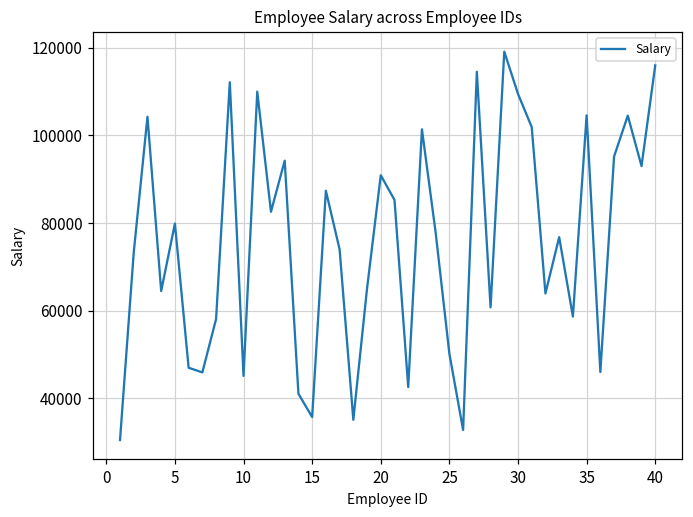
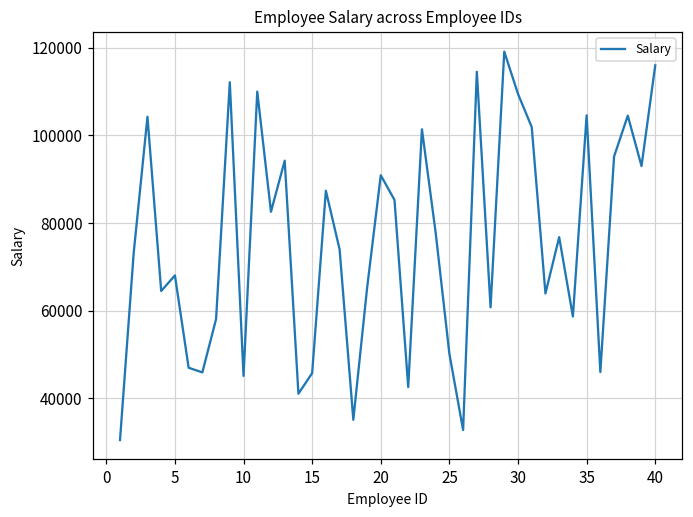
5: 80000 -> 68000
15: 36000 -> 46000
